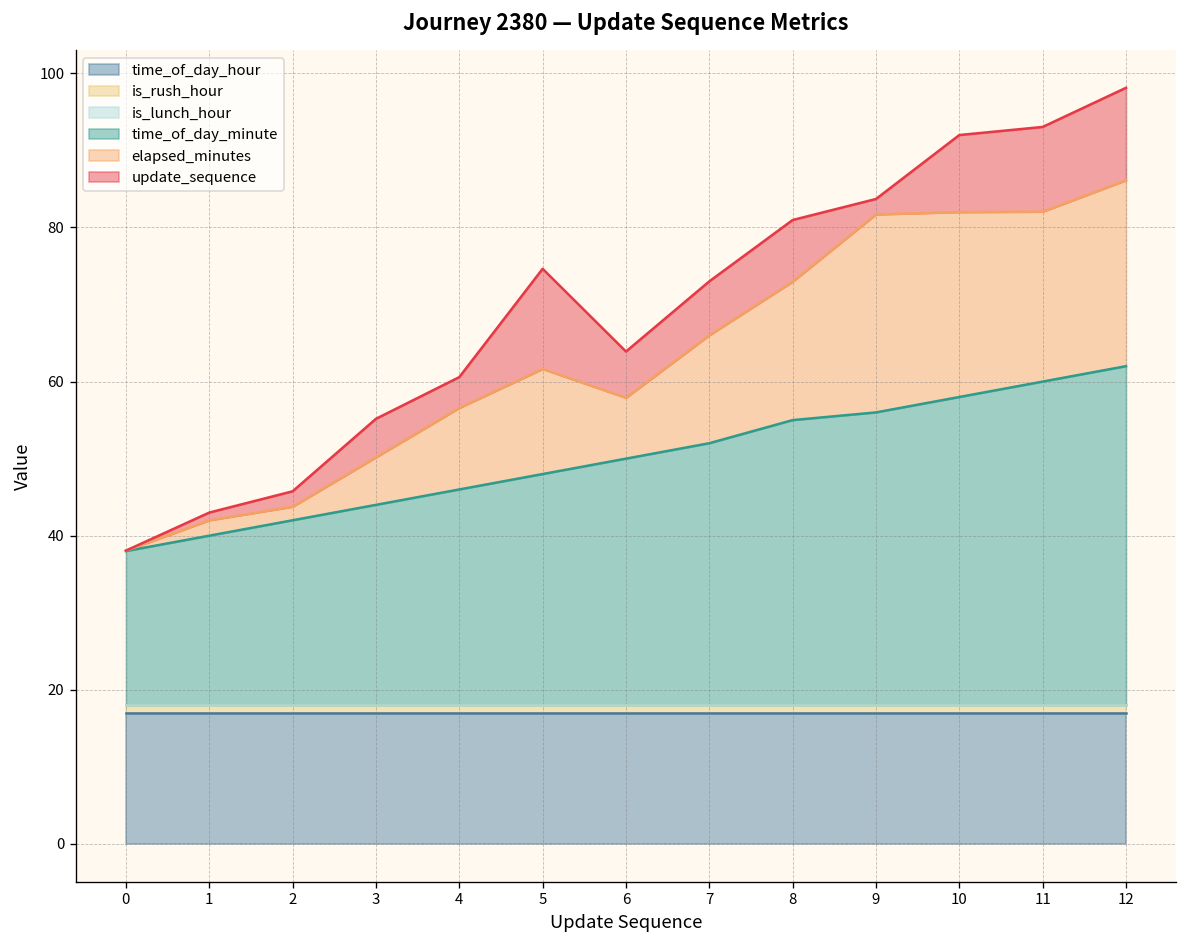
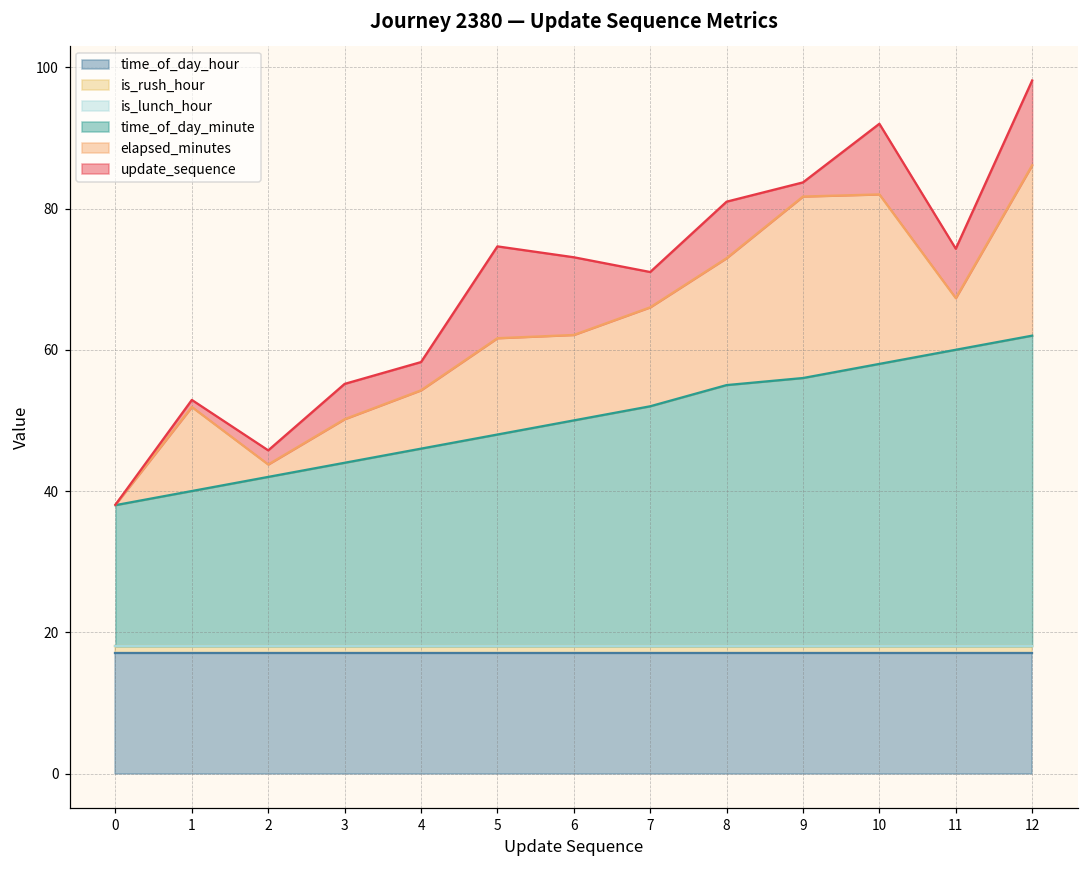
elapsed_minutes, 1: 2 -> 12
elapsed_minutes, 4: 11 -> 8
elapsed_minutes, 6: 8 -> 12
update_sequence, 6: 6 -> 11
update_sequence, 7: 7 -> 5
elapsed_minutes, 11: 22 -> 7
update_sequence, 11: 11 -> 7
